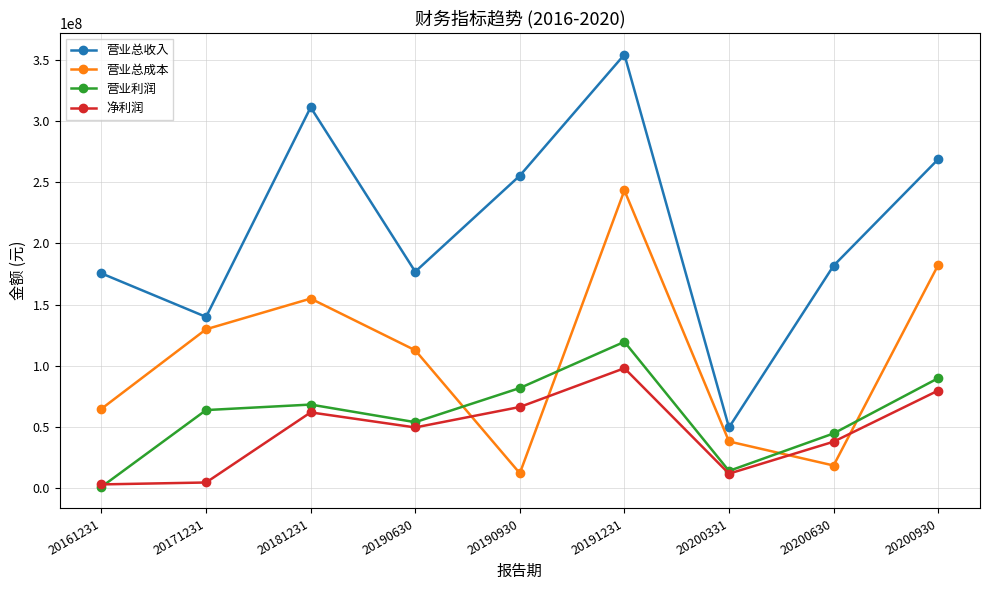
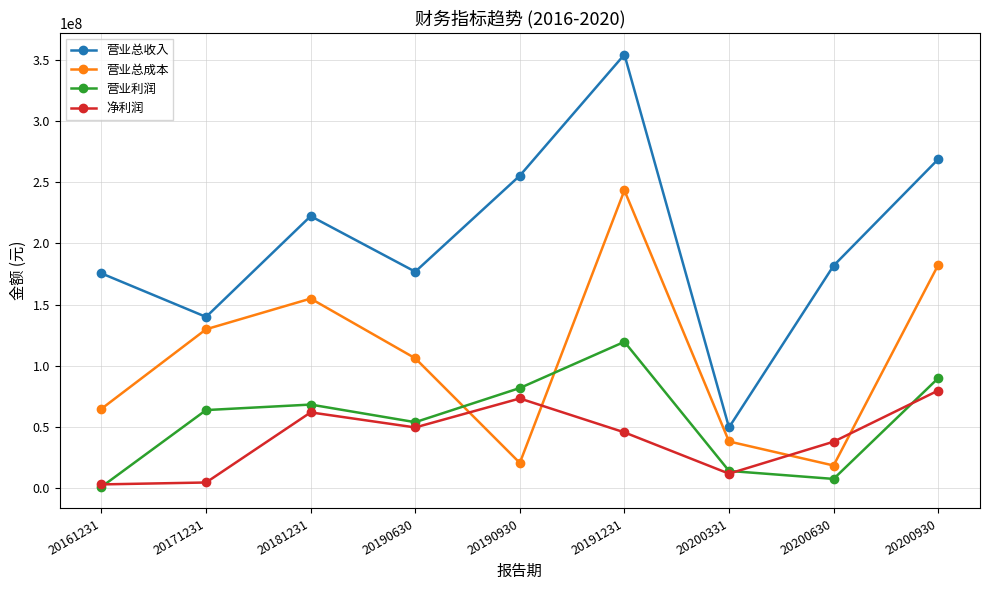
营业总收入, 20181231: 311000000 -> 222000000
营业总成本, 20190630: 113000000 -> 106000000
营业总成本, 20190930: 12000000 -> 21000000
净利润, 20190930: 66000000 -> 73000000
净利润, 20191231: 98000000 -> 46000000
营业利润, 20200630: 45000000 -> 8000000
